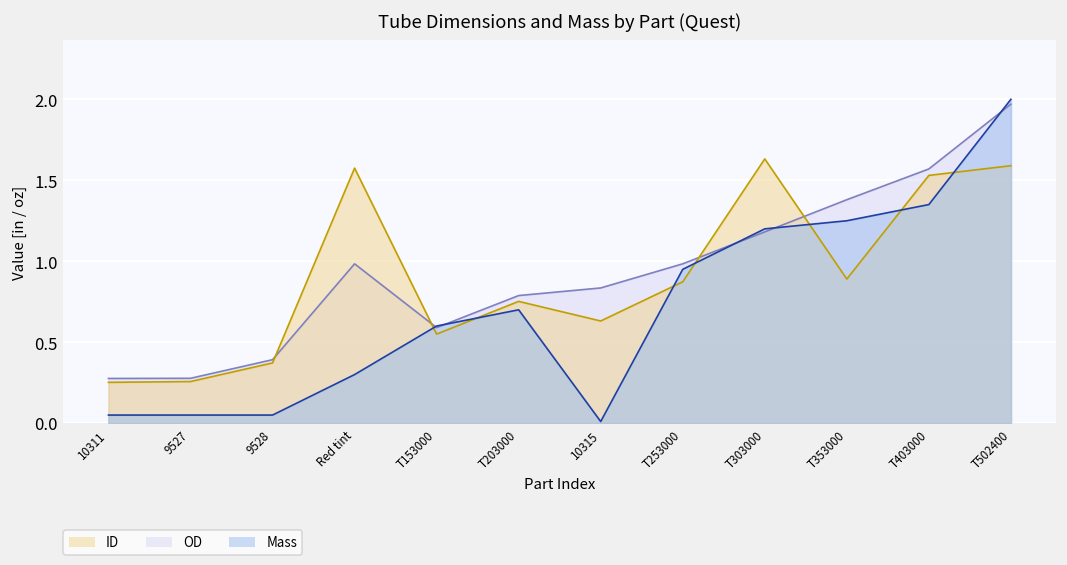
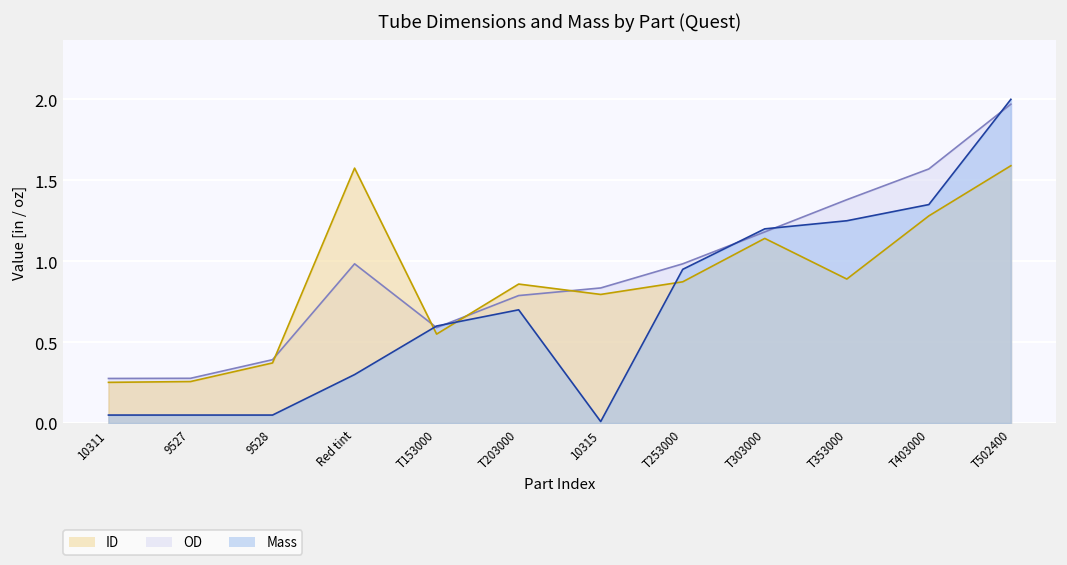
ID, T203000: 0.75 -> 0.86
ID, 10315: 0.63 -> 0.80
ID, T303000: 1.63 -> 1.14
ID, T403000: 1.53 -> 1.28
